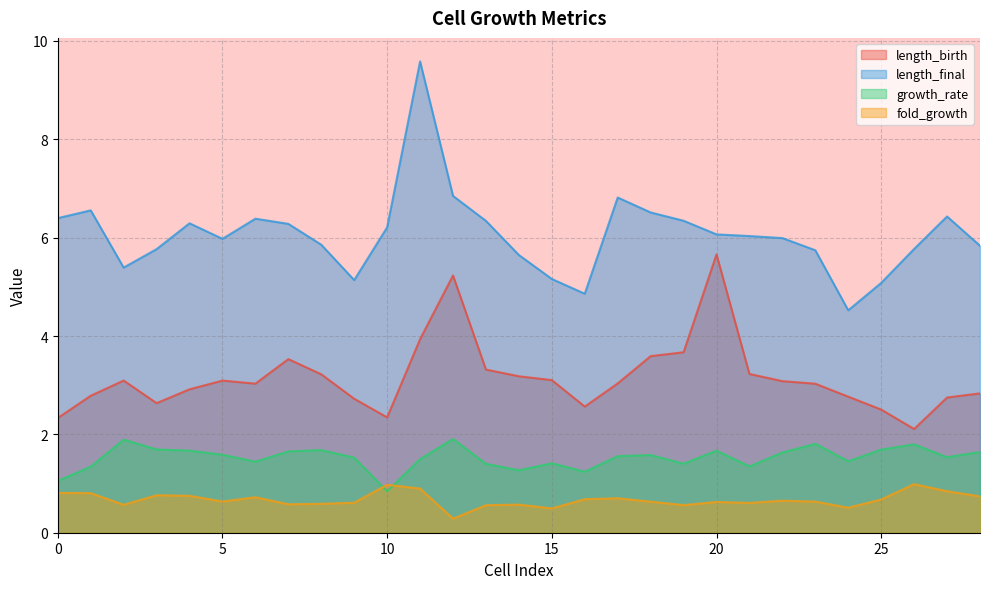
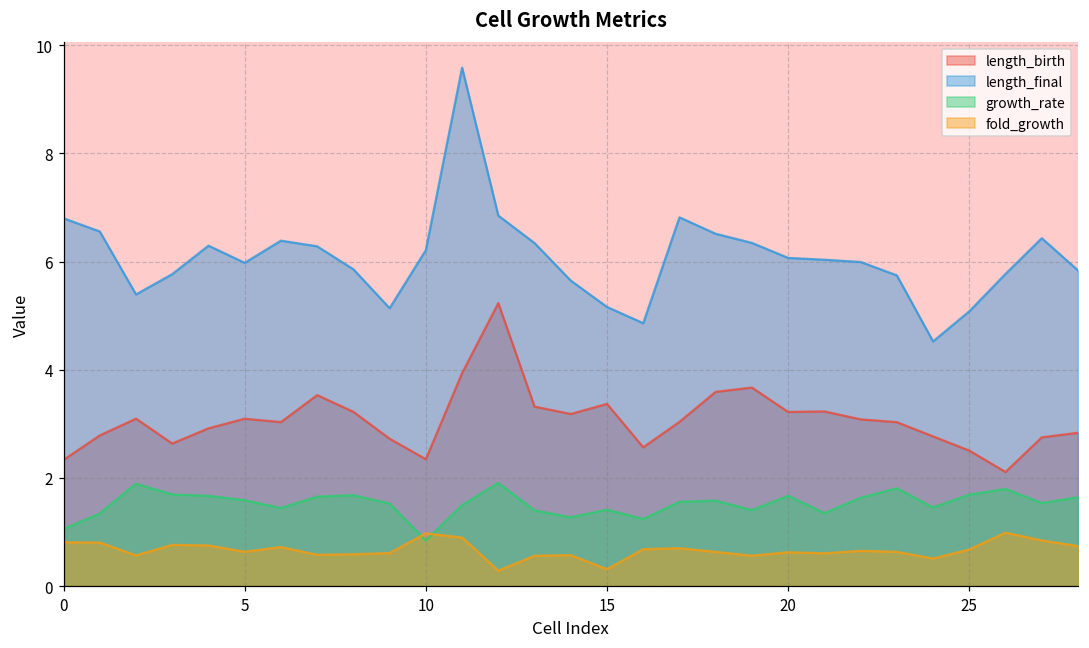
length_final, 0: 6.4 -> 6.8
length_birth, 15: 3.1 -> 3.4
fold_growth, 15: 0.5 -> 0.3
length_birth, 20: 5.7 -> 3.2
